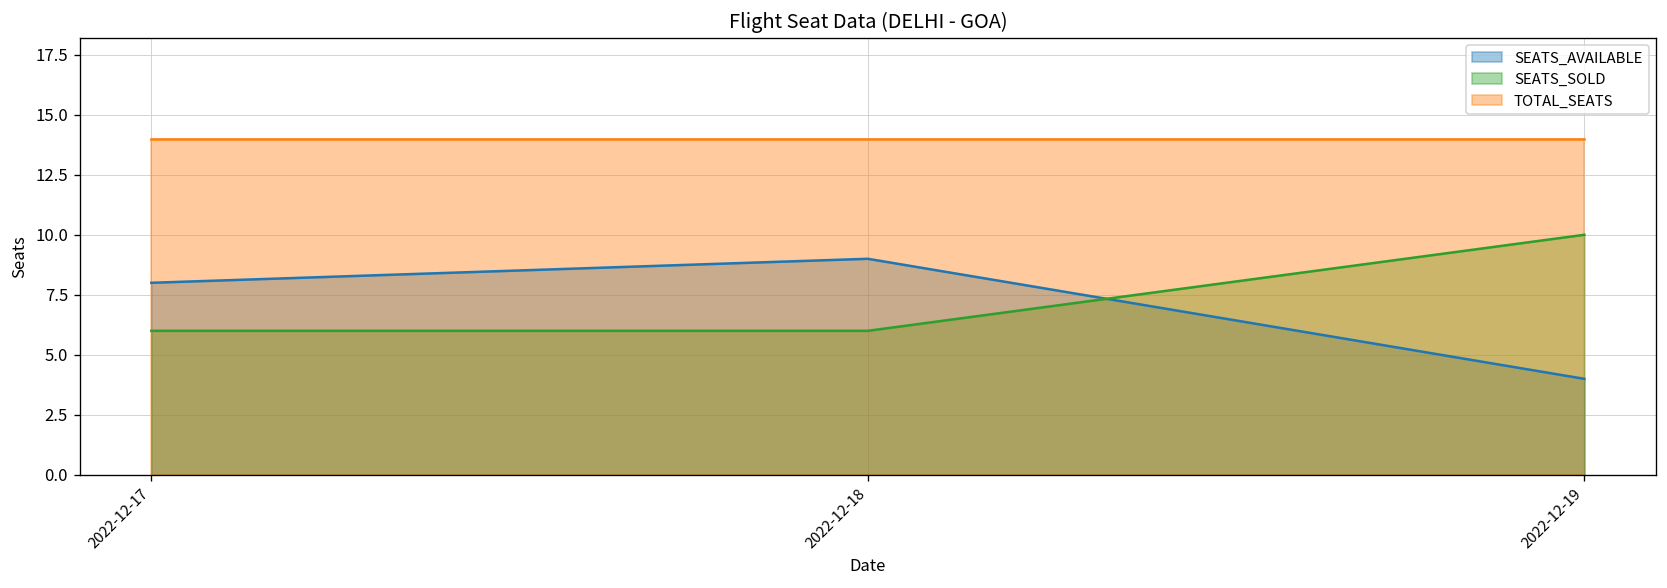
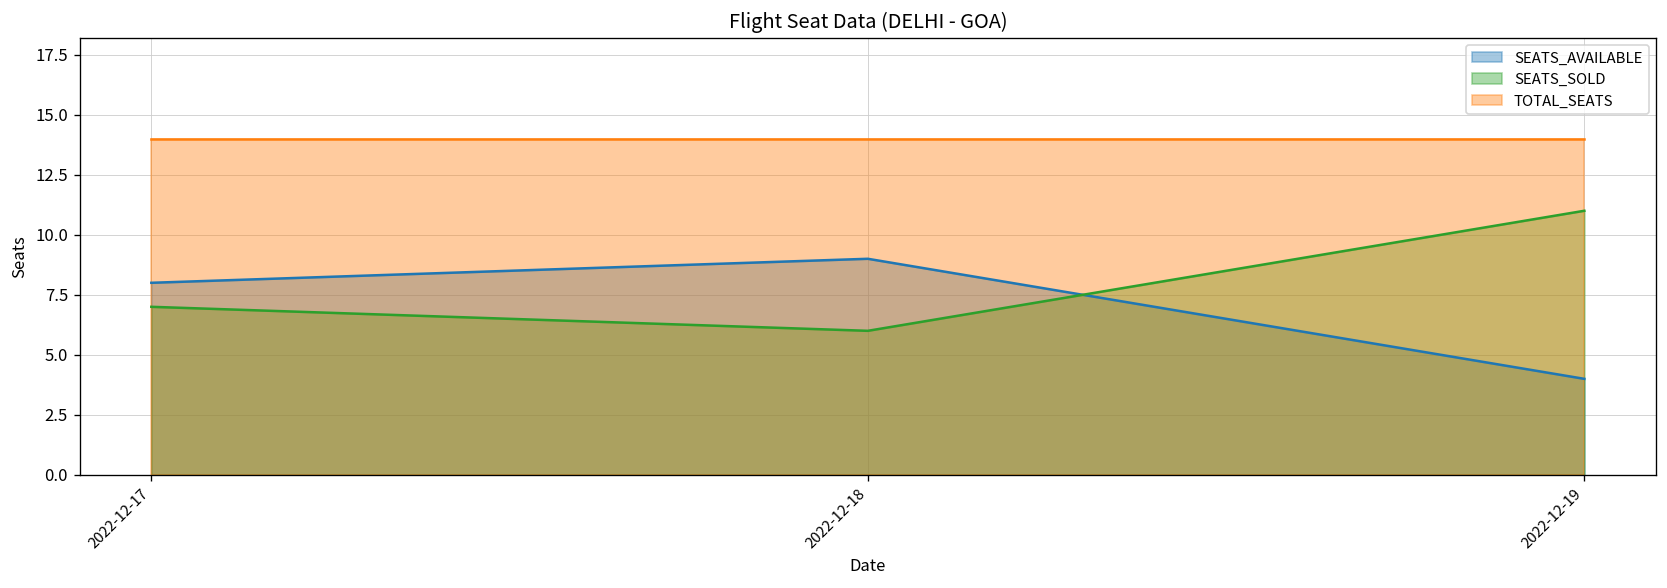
SEATS_SOLD, 2022-12-17: 6 -> 7
SEATS_SOLD, 2022-12-19: 10 -> 11
